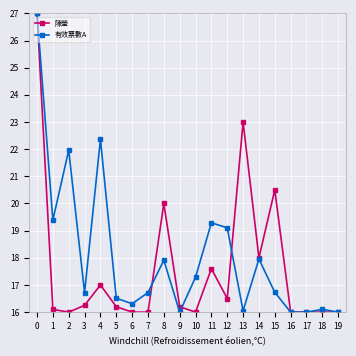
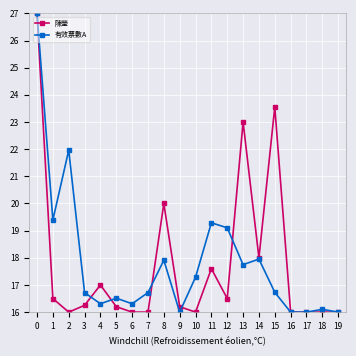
陳瑩, 1: 16.1 -> 16.5
有效票數A, 4: 22.4 -> 16.3
有效票數A, 13: 16.1 -> 17.7
陳瑩, 15: 20.5 -> 23.6
